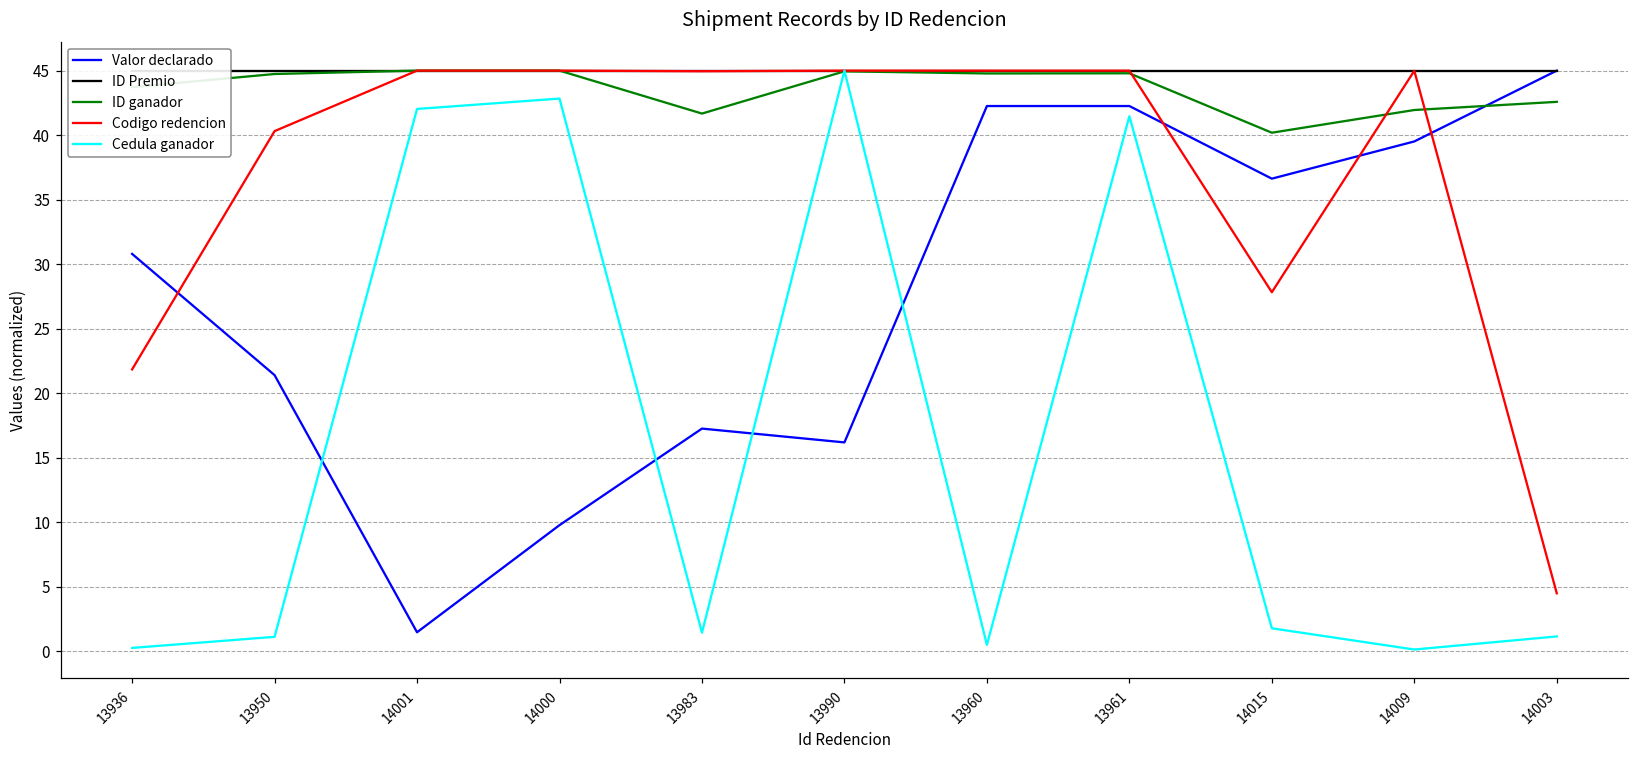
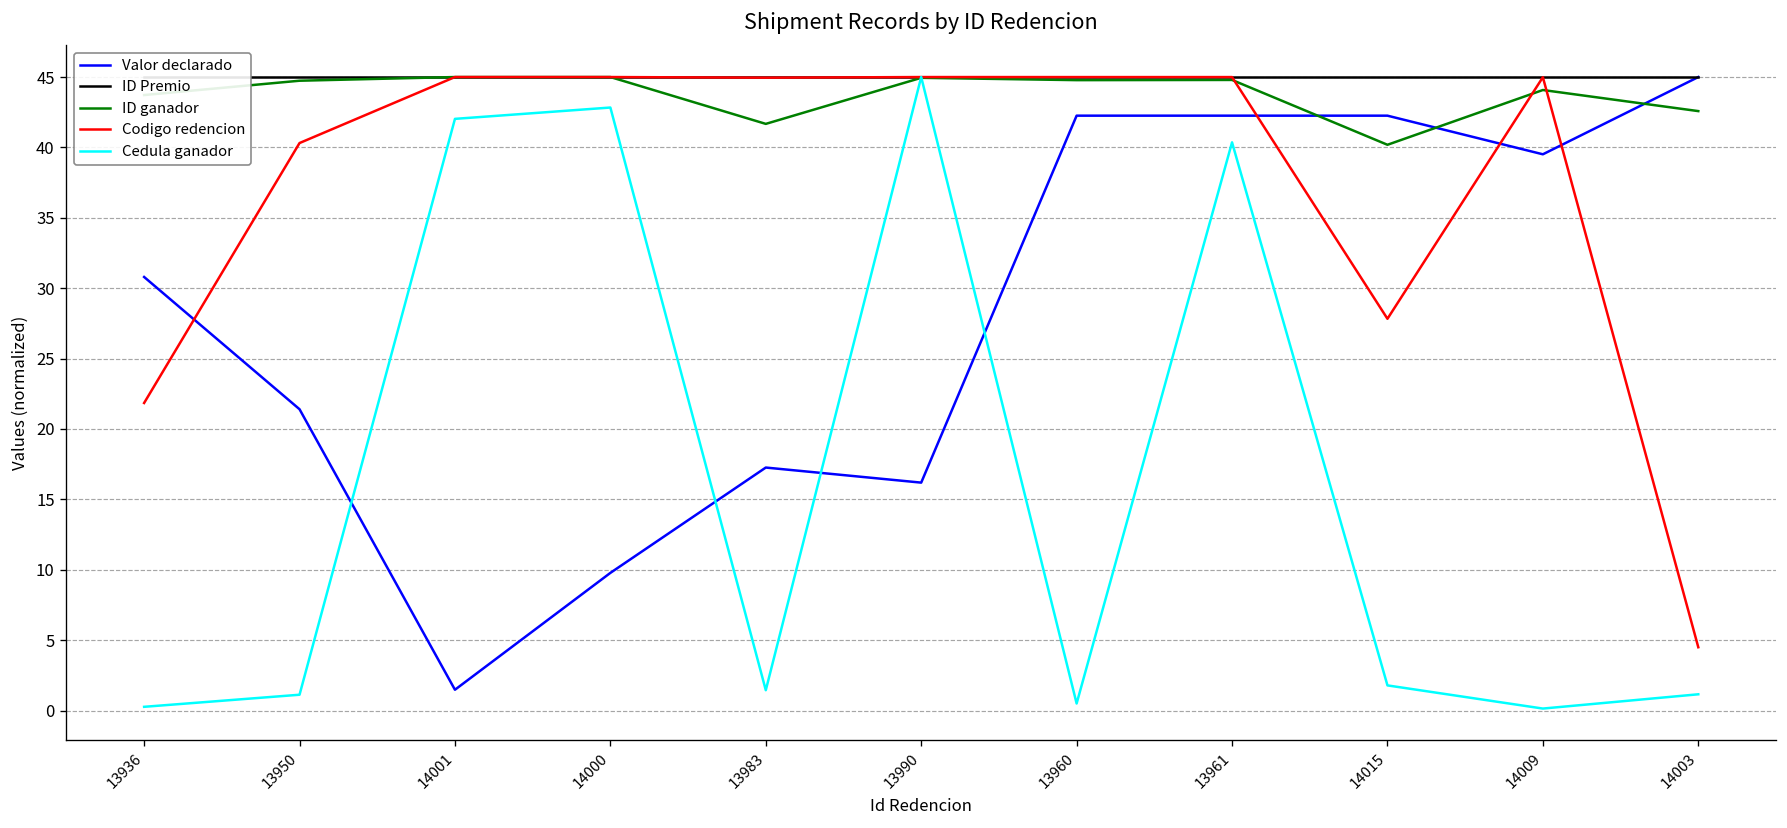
Cedula ganador, 13961: 41.5 -> 40.4
Valor declarado, 14015: 36.6 -> 42.3
ID ganador, 14009: 41.9 -> 44.1
